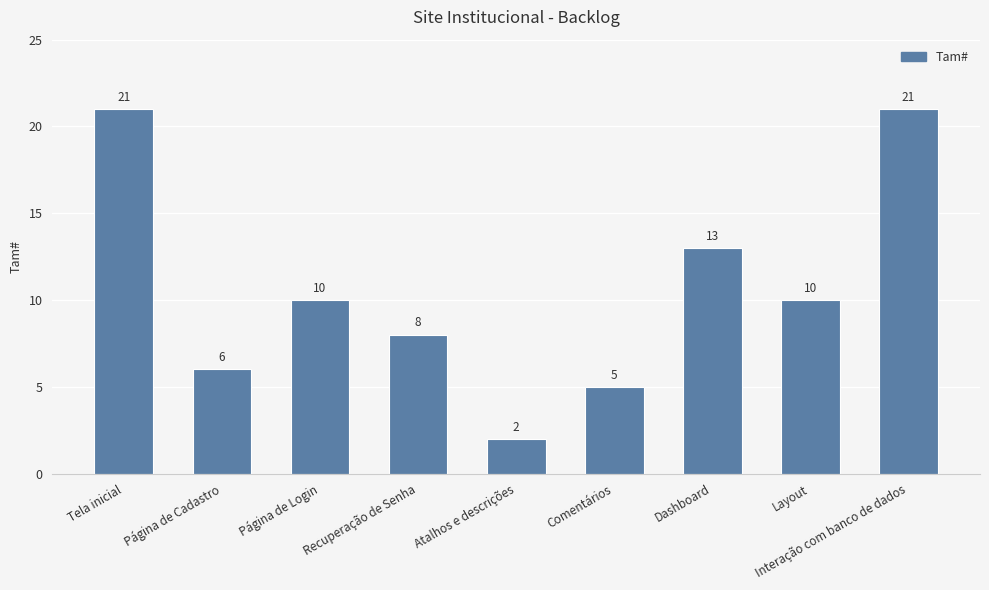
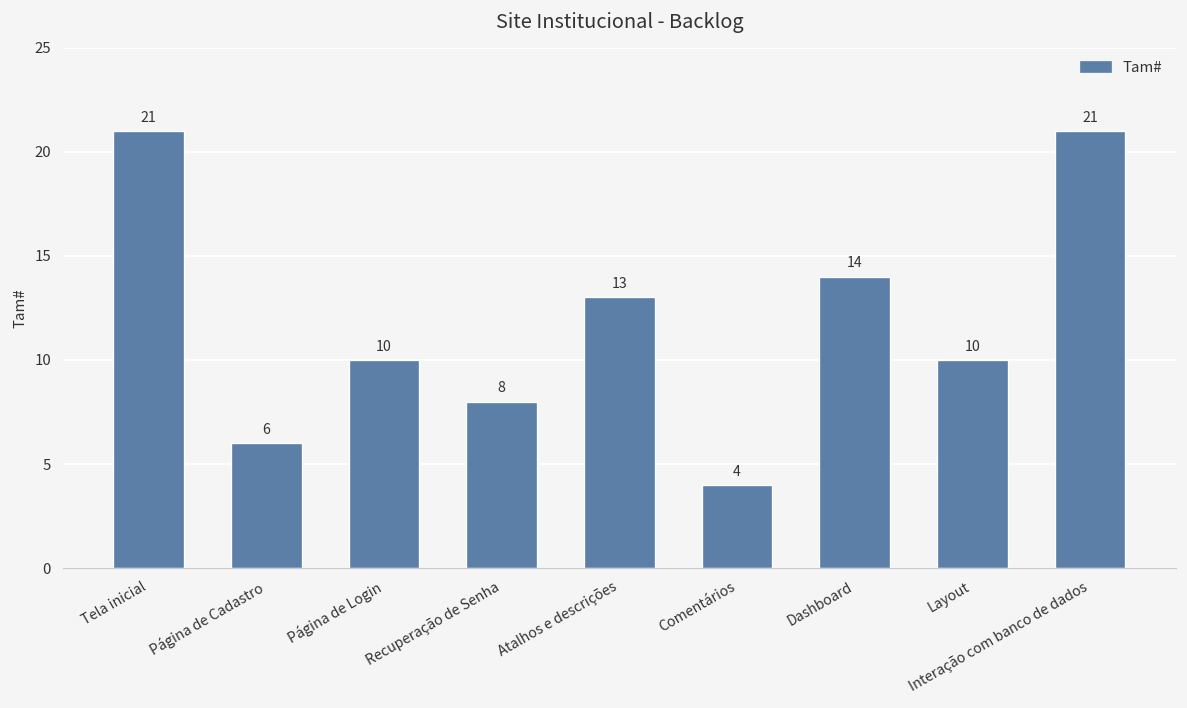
Atalhos e descrições: 2 -> 13
Comentários: 5 -> 4
Dashboard: 13 -> 14
